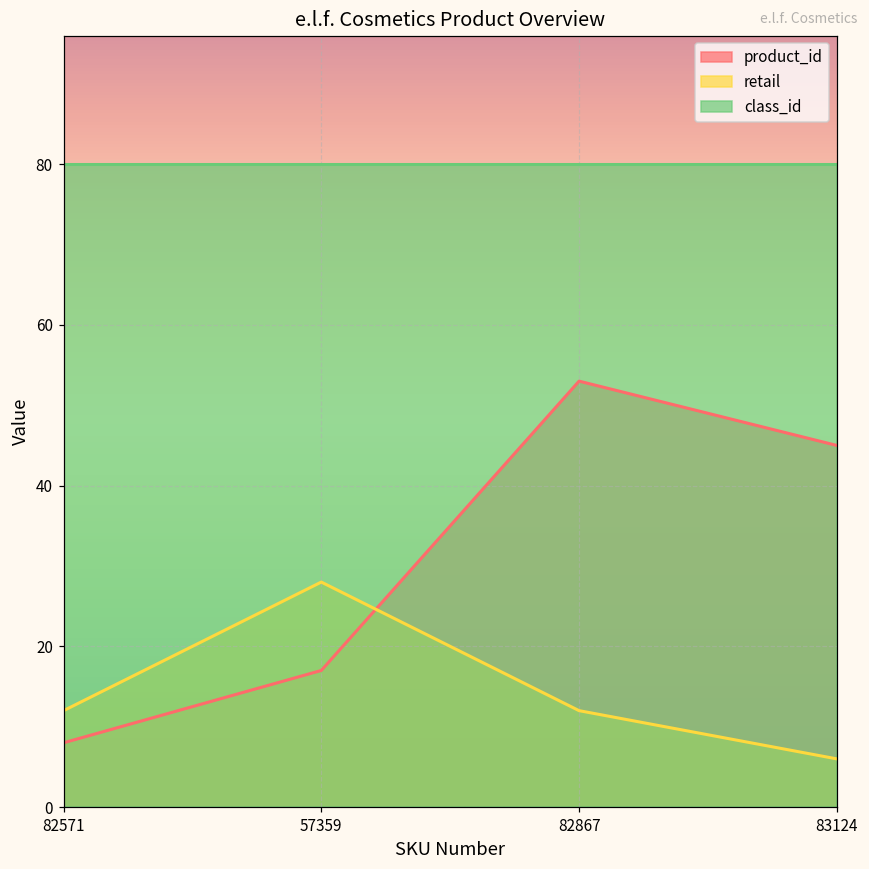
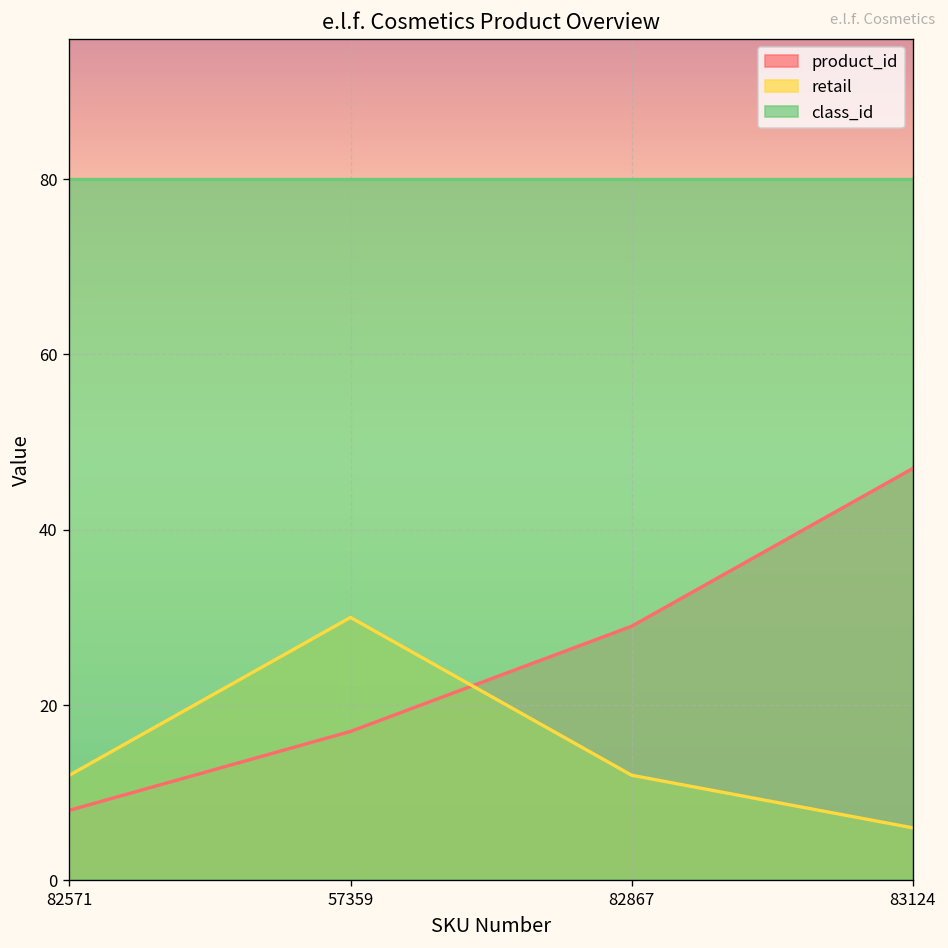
retail, 57359: 28 -> 30
product_id, 82867: 53 -> 29
product_id, 83124: 45 -> 47
